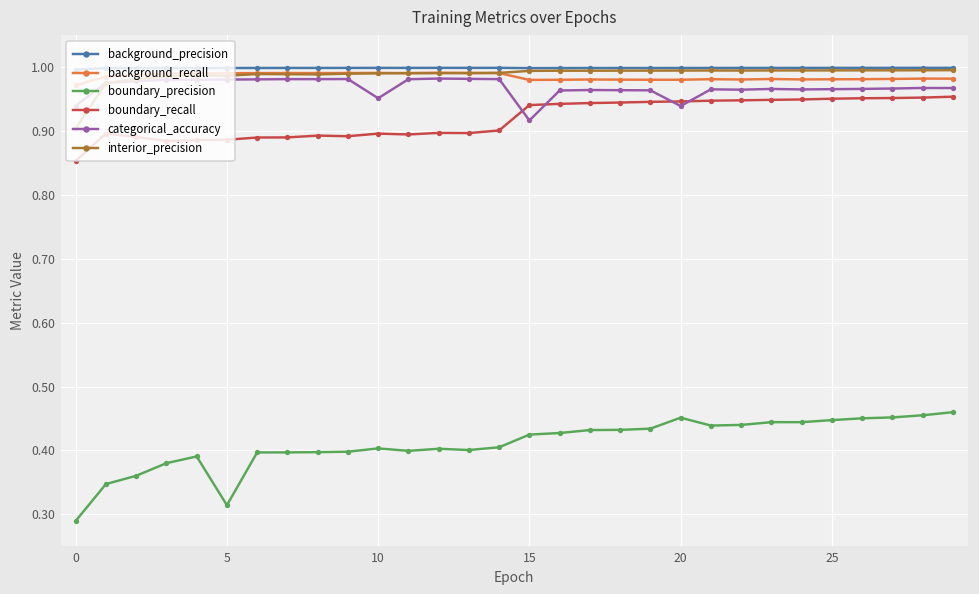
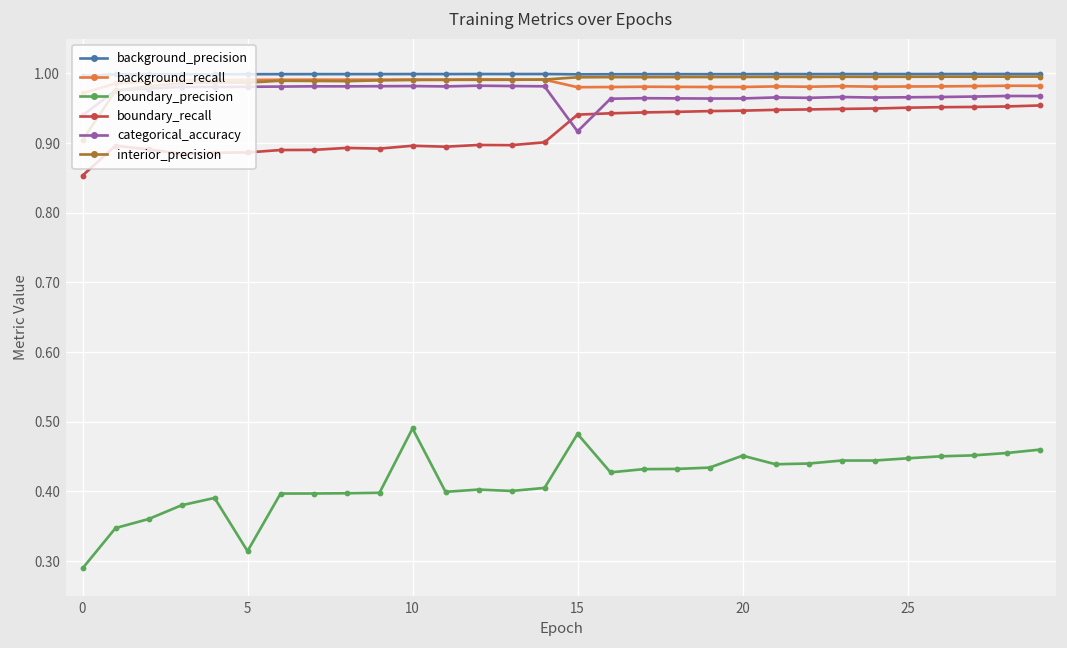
boundary_precision, 10: 0.40 -> 0.49
categorical_accuracy, 10: 0.95 -> 0.98
boundary_precision, 15: 0.42 -> 0.48
categorical_accuracy, 20: 0.94 -> 0.96
